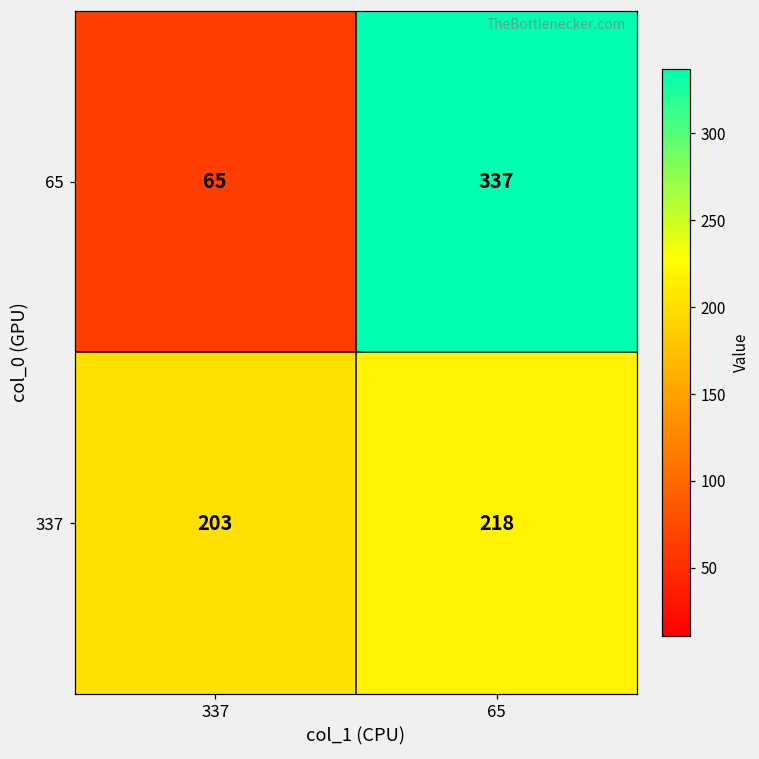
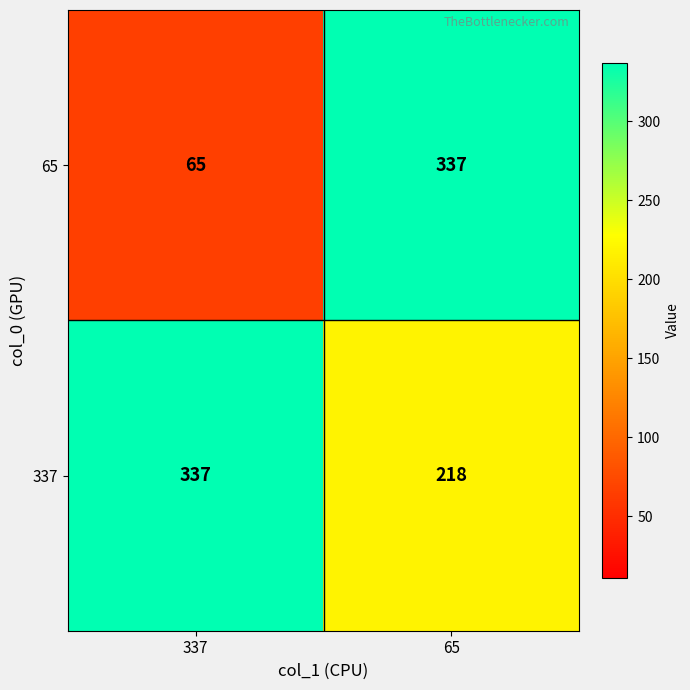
337, 337: 203 -> 337
